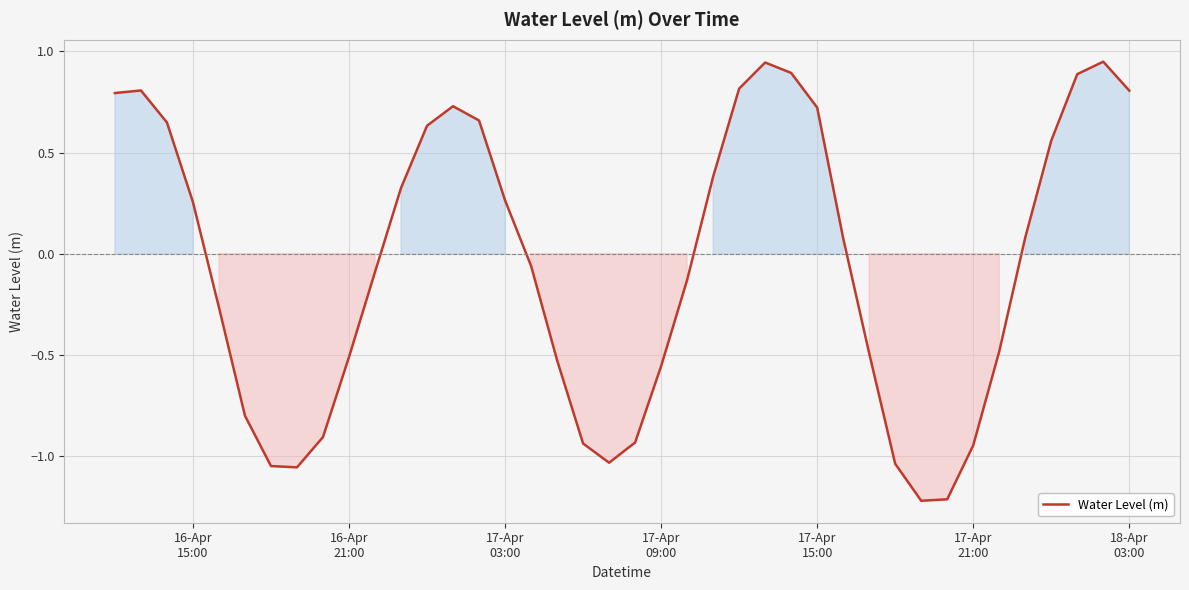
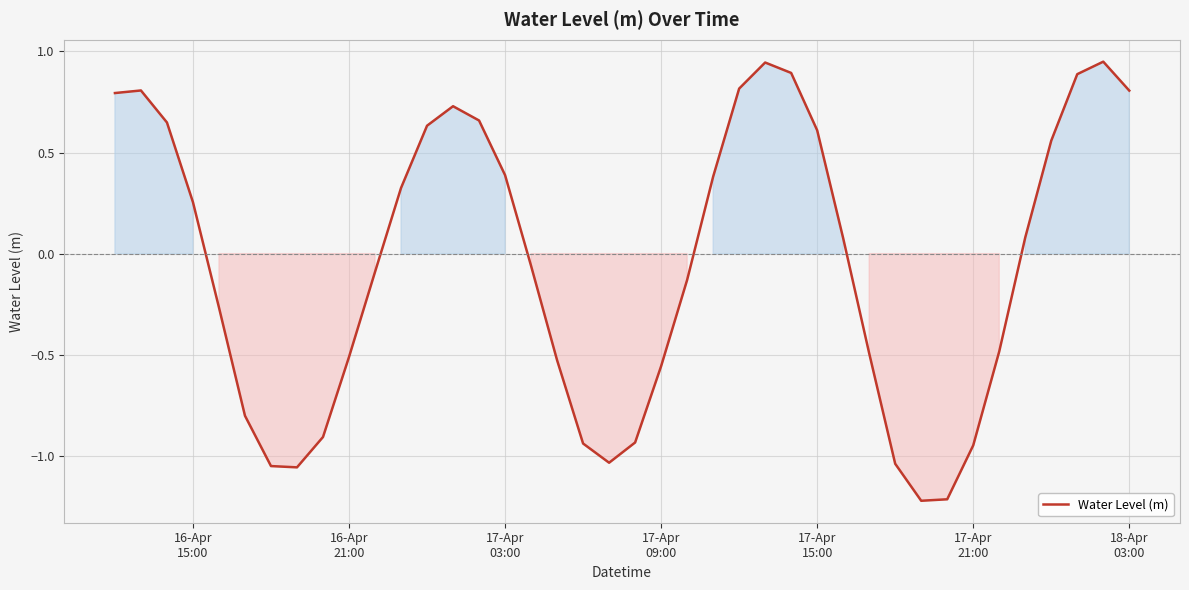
17-Apr 03:00: 0.26 -> 0.39
17-Apr 15:00: 0.72 -> 0.61
